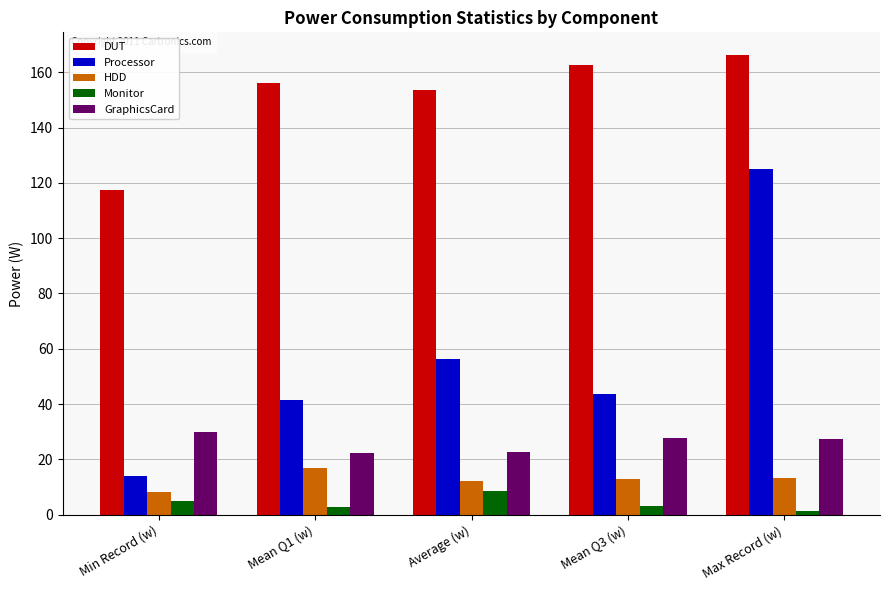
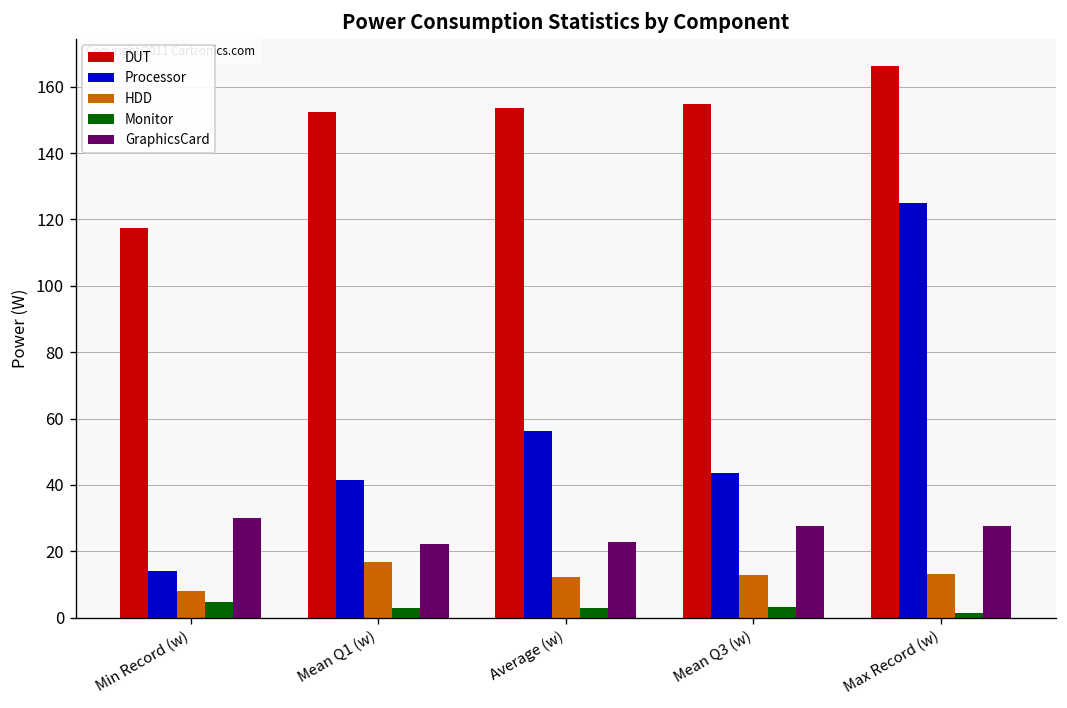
DUT, Mean Q1 (w): 156 -> 152
Monitor, Average (w): 9 -> 3
DUT, Mean Q3 (w): 163 -> 155
